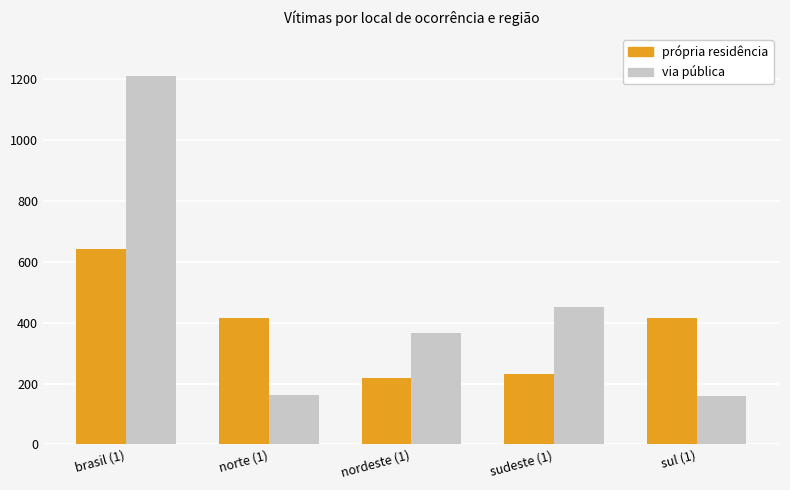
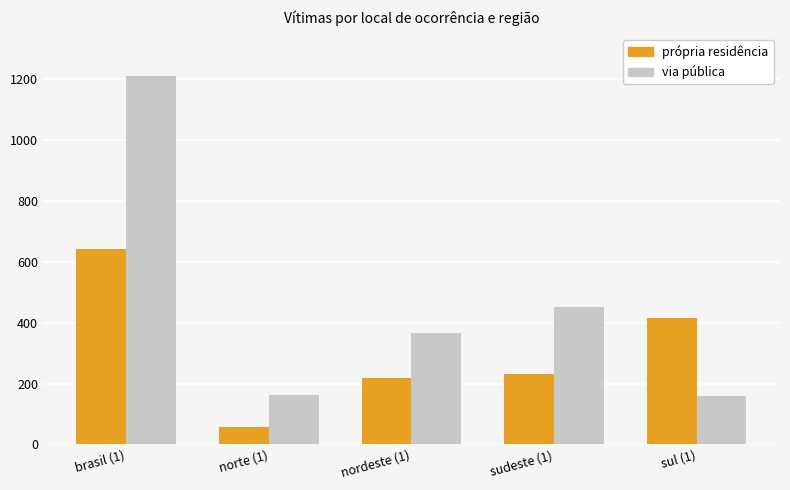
própria residência, norte (1): 420 -> 60
